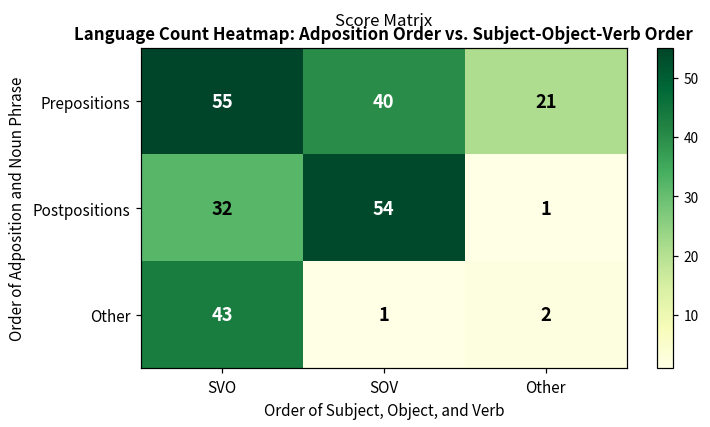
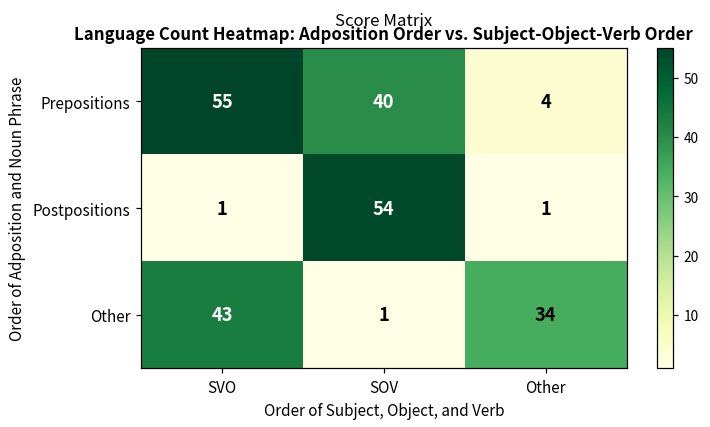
Prepositions, Other: 21 -> 4
Postpositions, SVO: 32 -> 1
Other, Other: 2 -> 34
